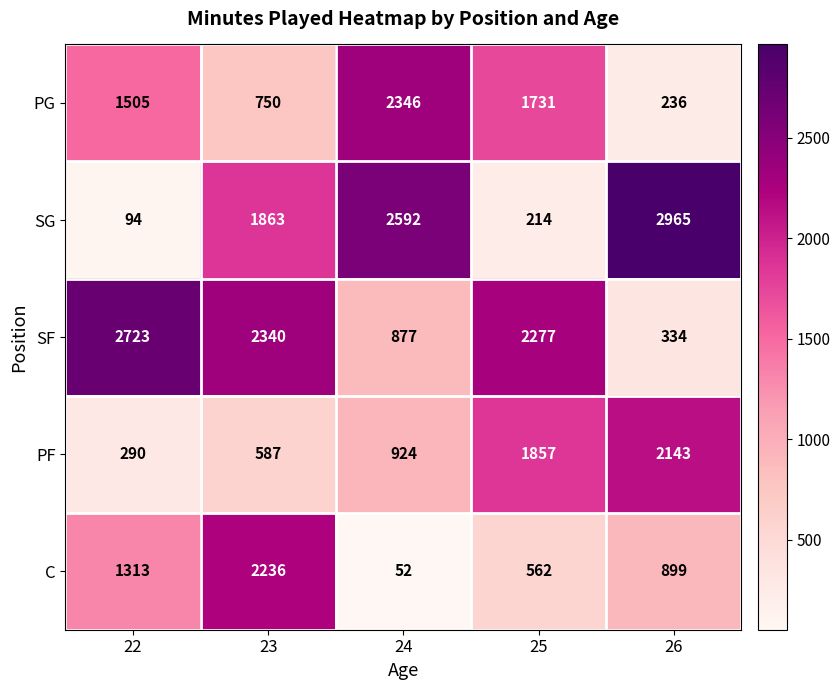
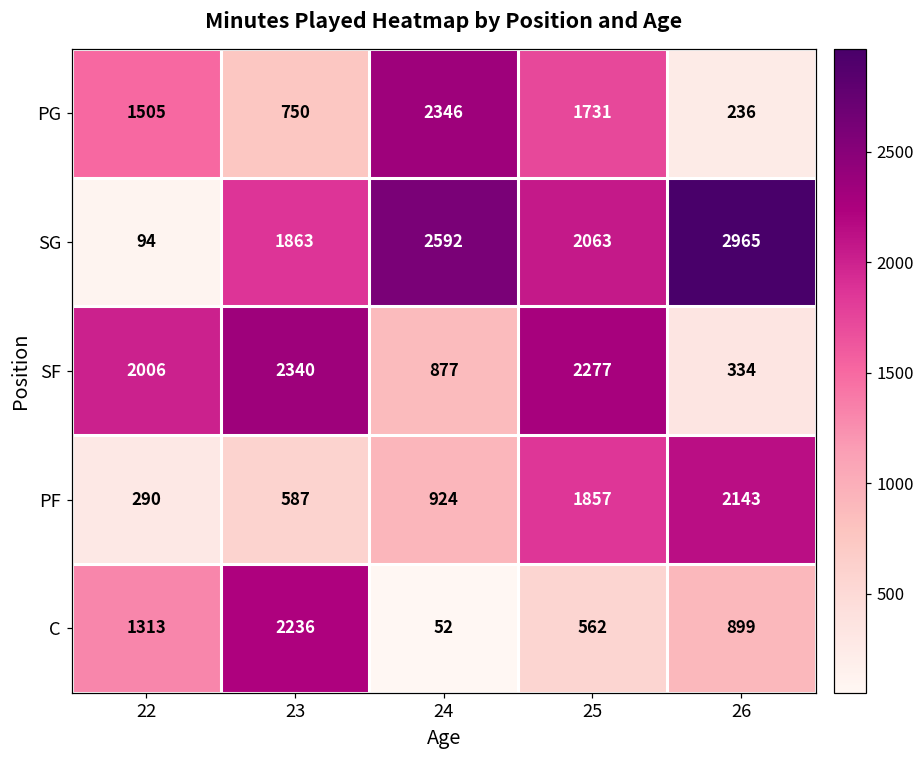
SG, 25: 214 -> 2063
SF, 22: 2723 -> 2006
